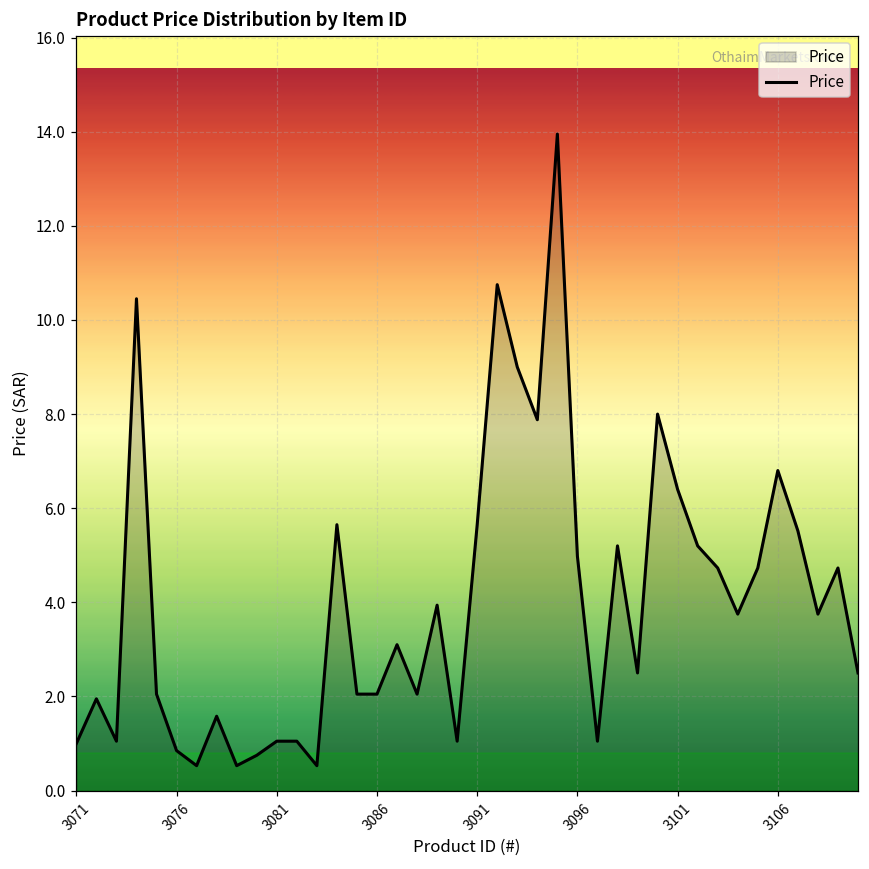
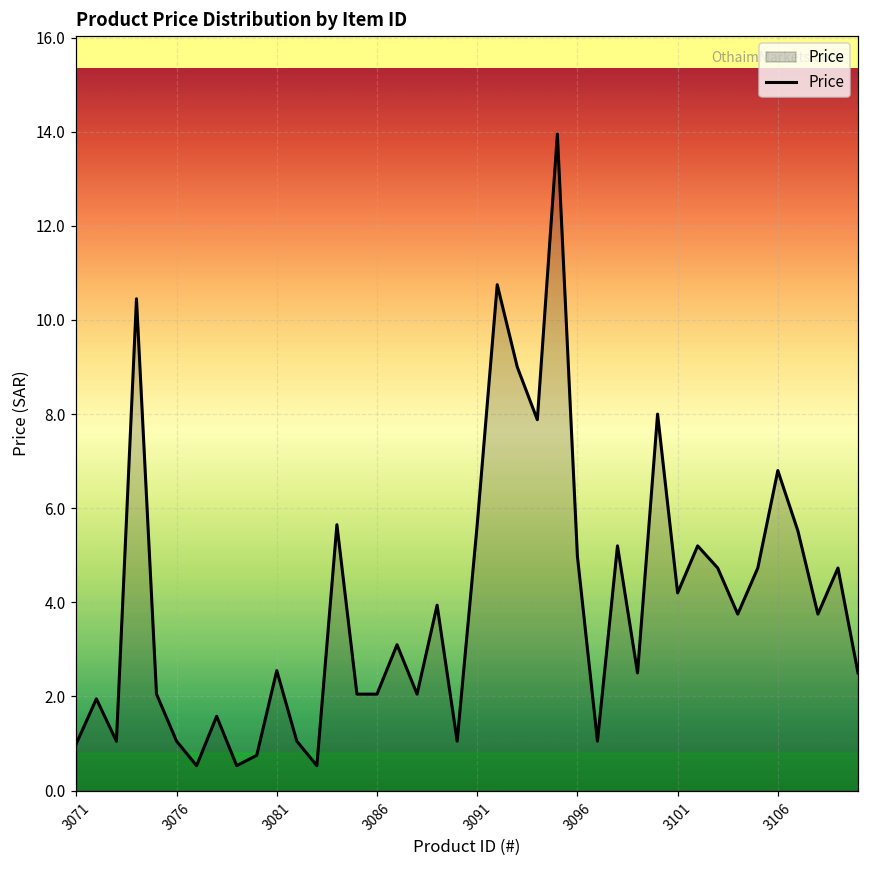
3076: 0.9 -> 1.1
3081: 1.1 -> 2.6
3101: 6.4 -> 4.2
